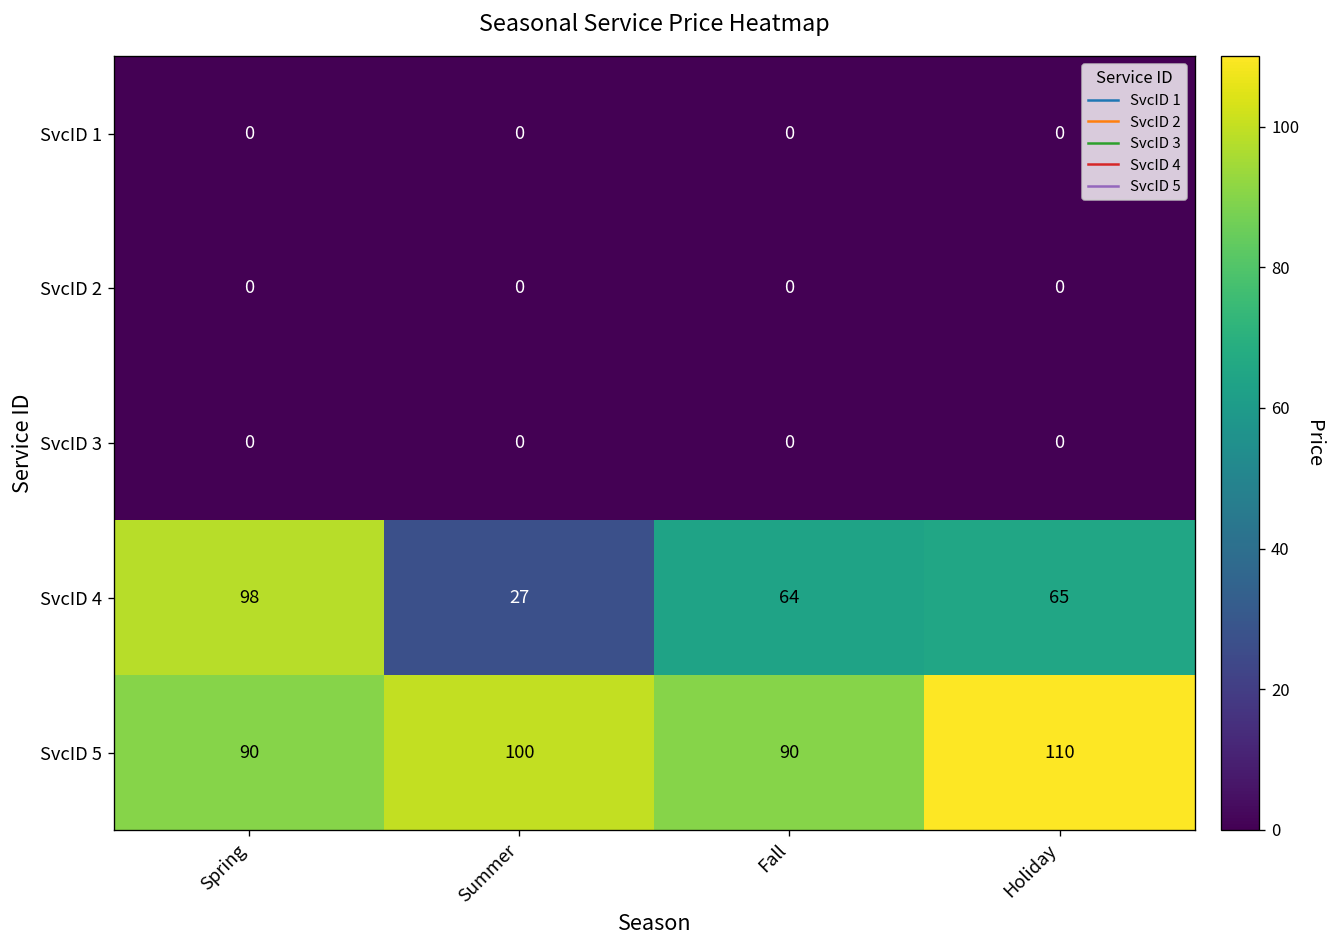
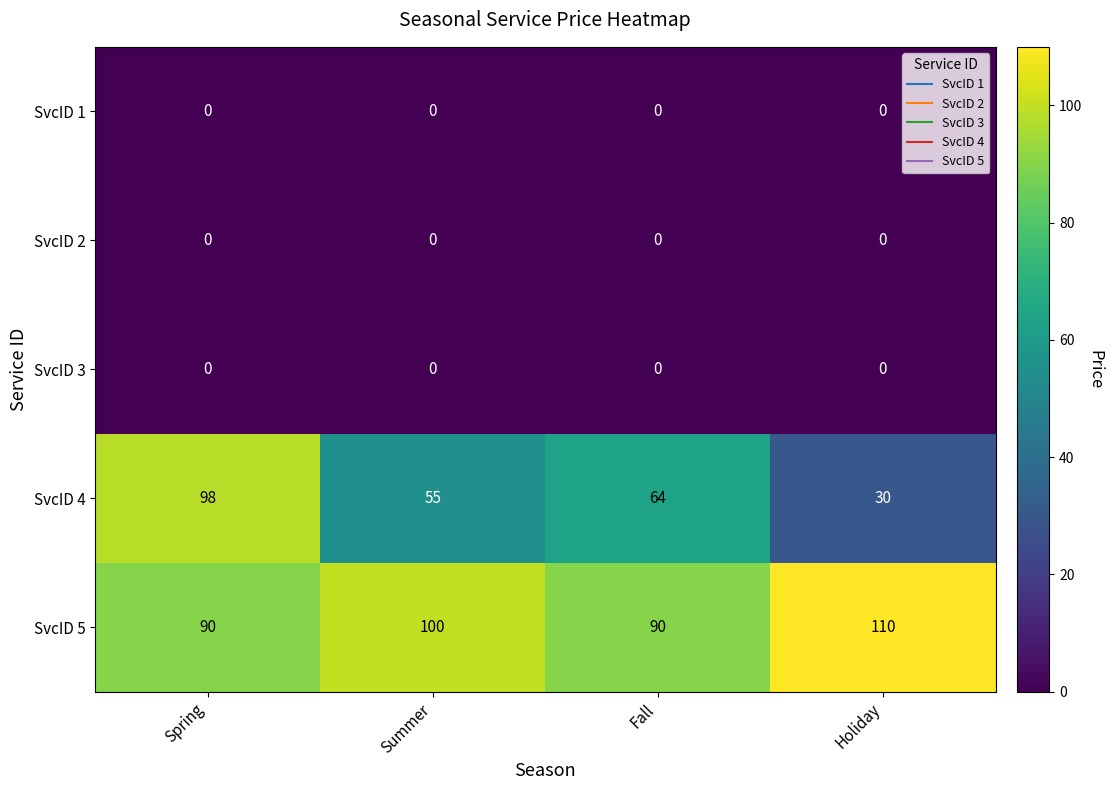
SvcID 4, Summer: 27 -> 55
SvcID 4, Holiday: 65 -> 30
